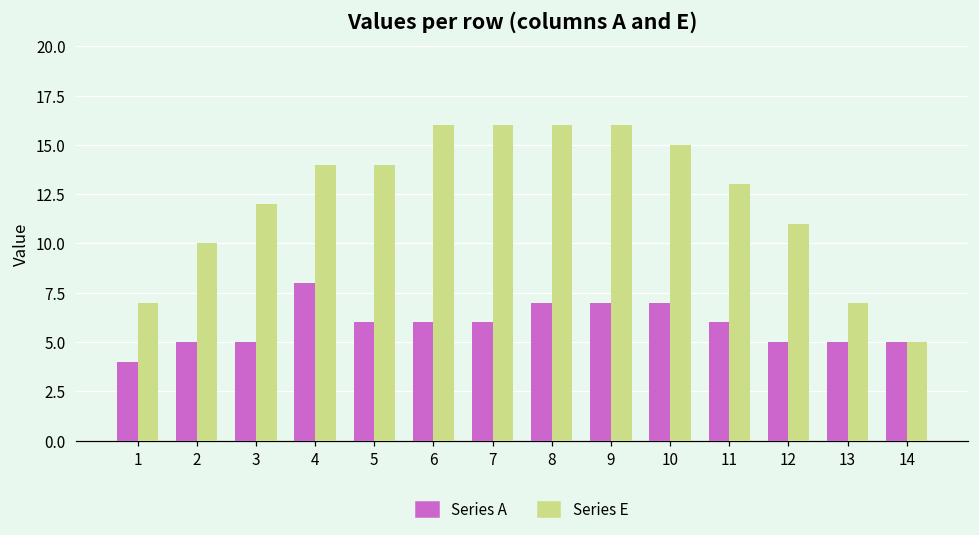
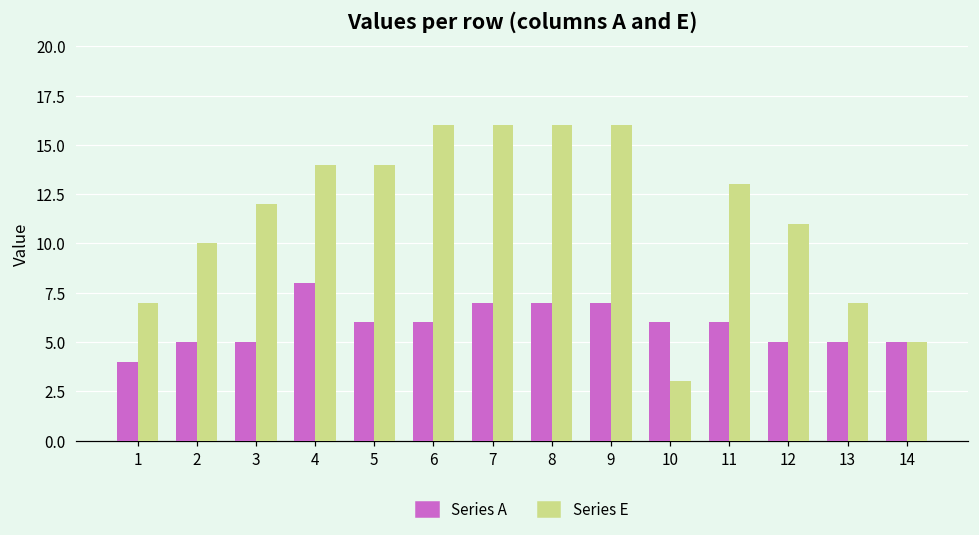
Series A, 7: 6 -> 7
Series A, 10: 7 -> 6
Series E, 10: 15 -> 3
